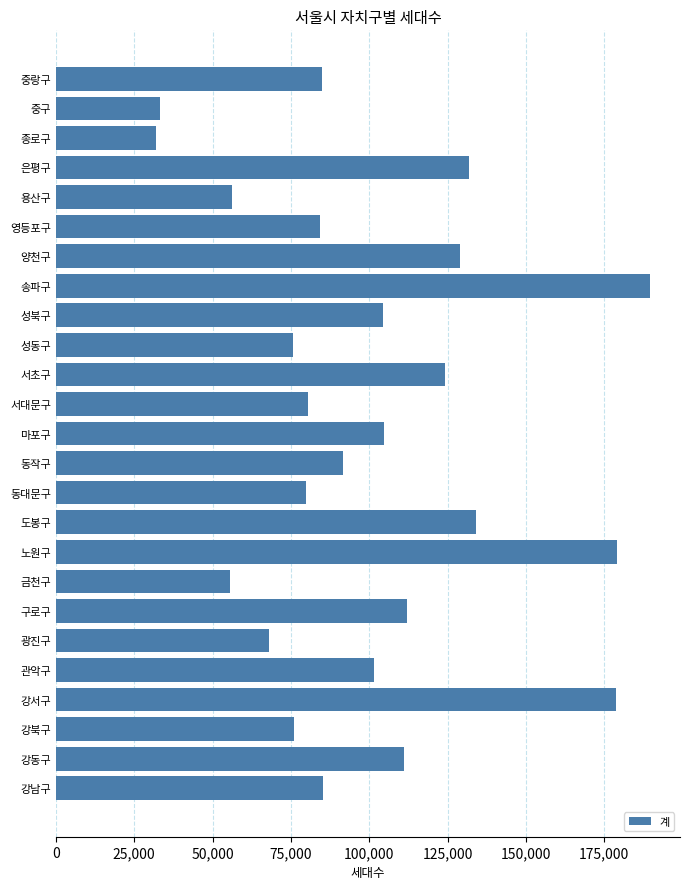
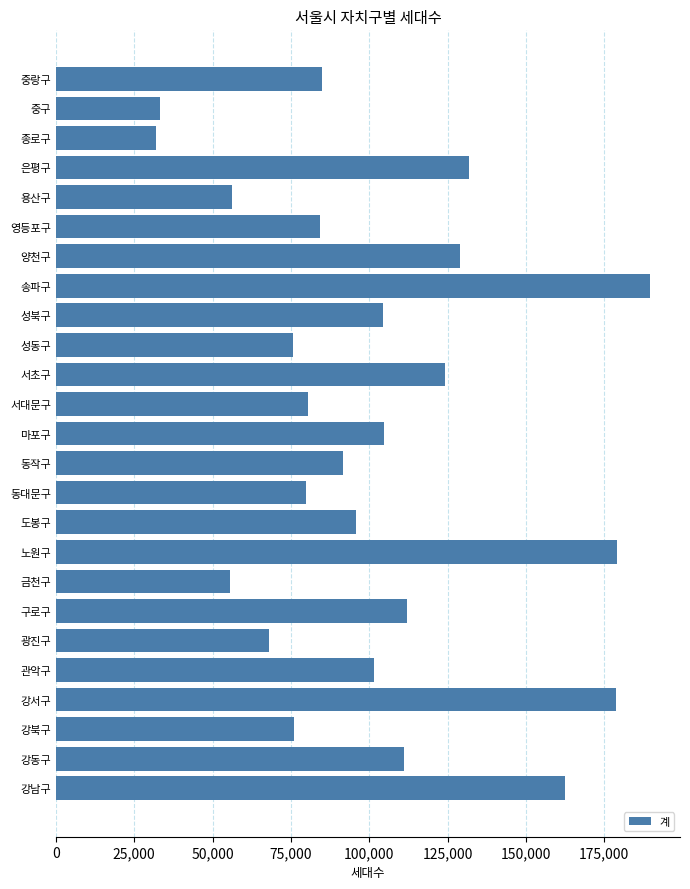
도봉구: 134,000 -> 96,000
강남구: 85,000 -> 162,000
